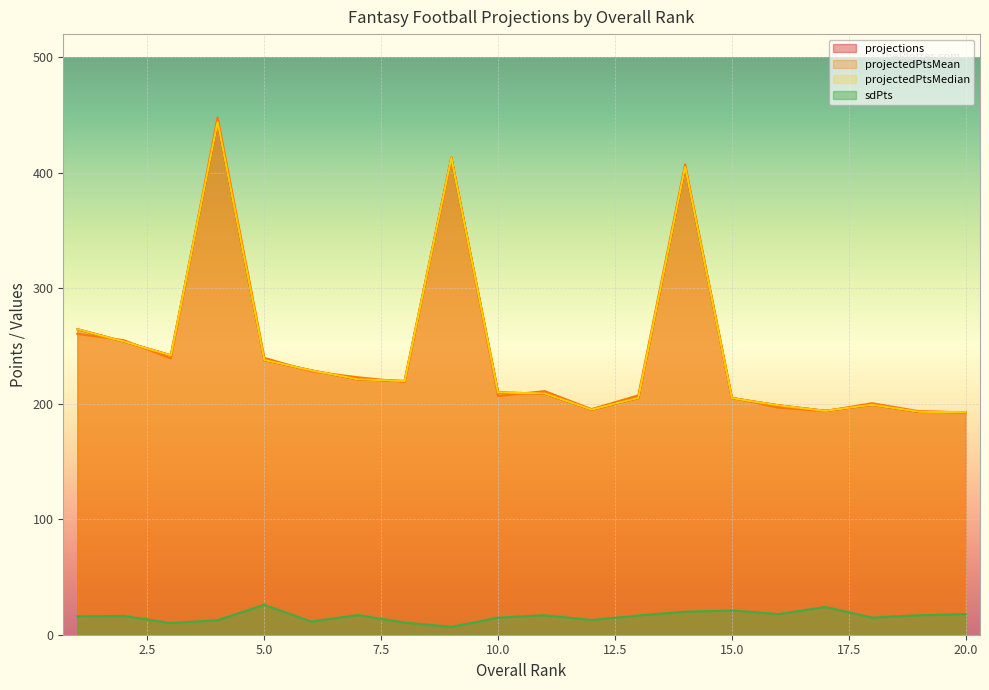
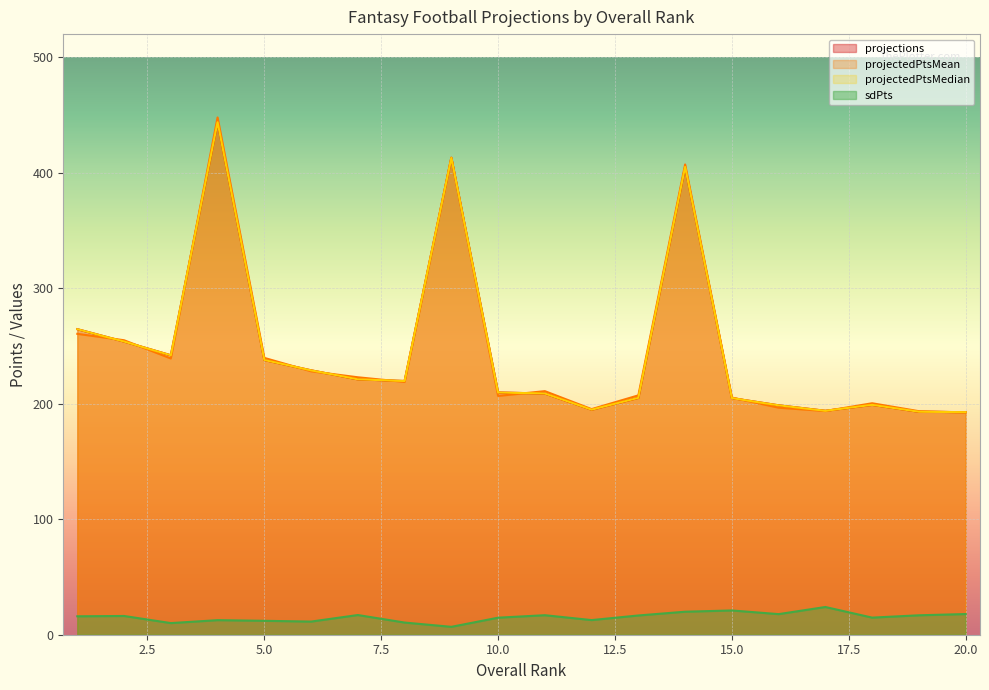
sdPts, 5.0: 26 -> 12
